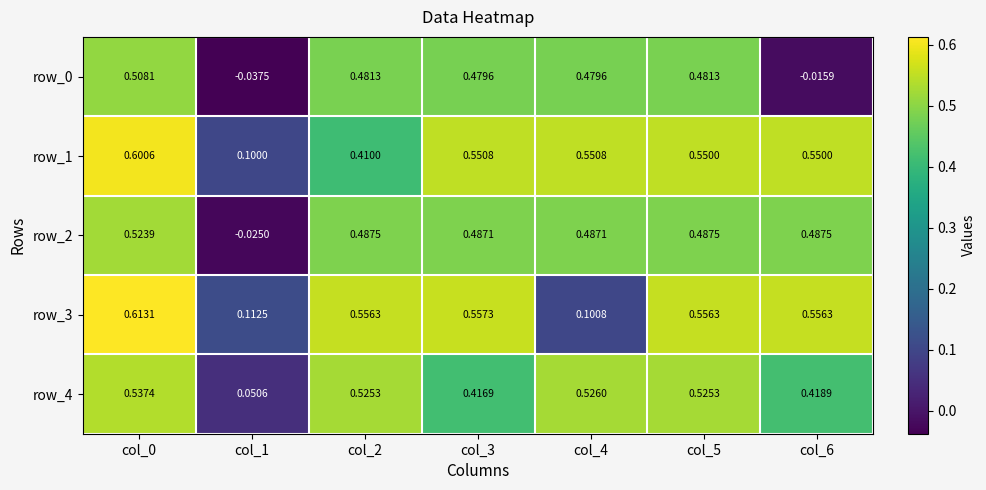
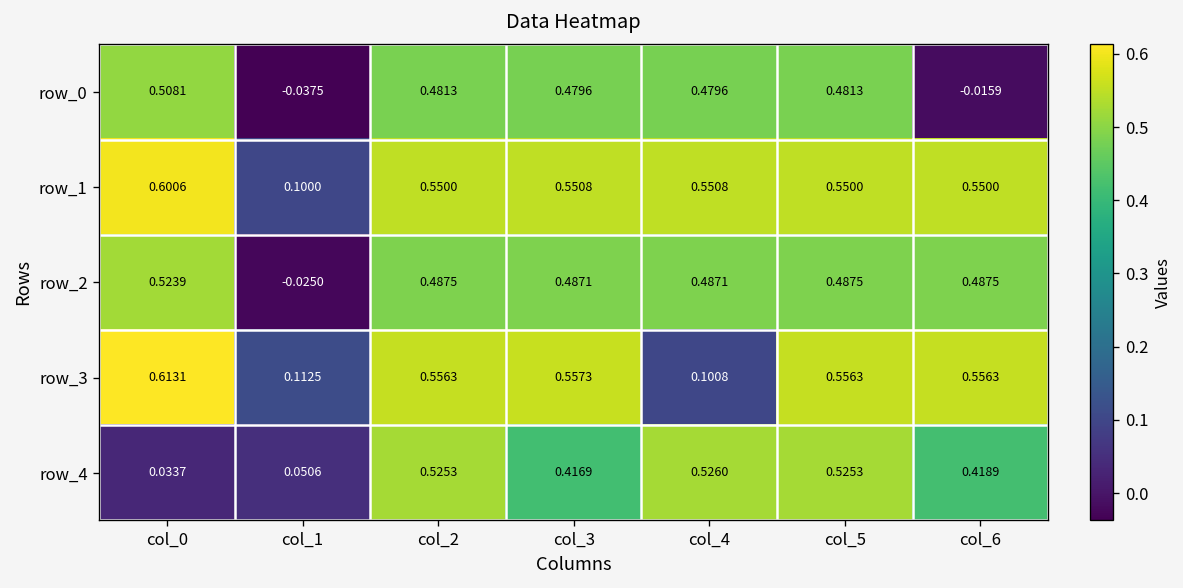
row_1, col_2: 0.4100 -> 0.5500
row_4, col_0: 0.5374 -> 0.0337
